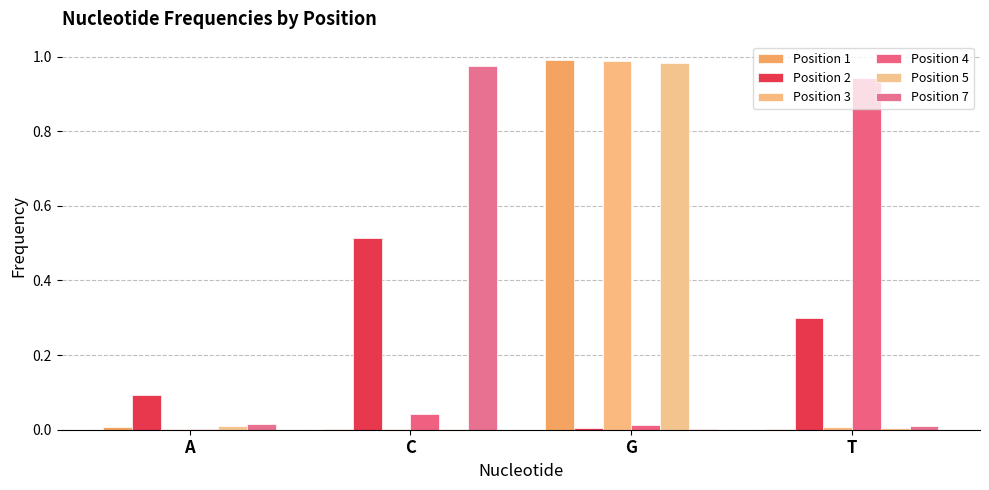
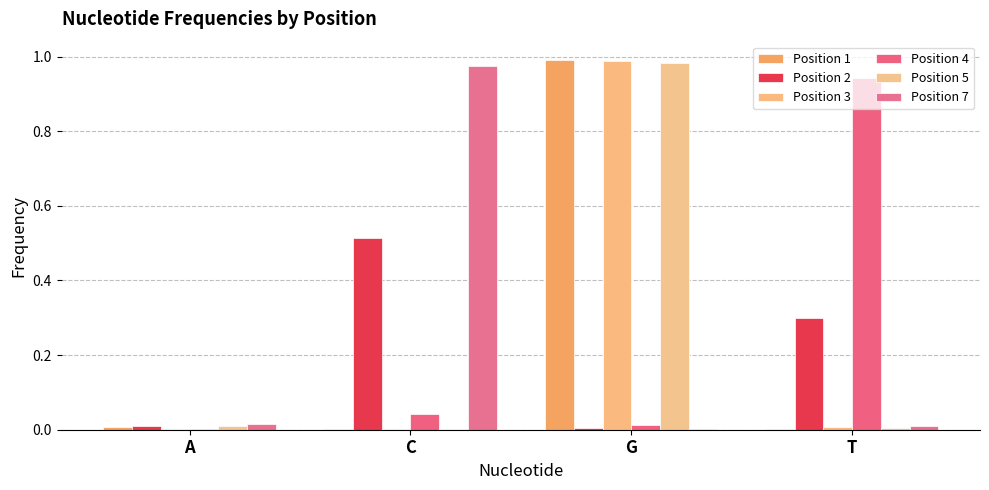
Position 2, A: 0.09 -> 0.01
